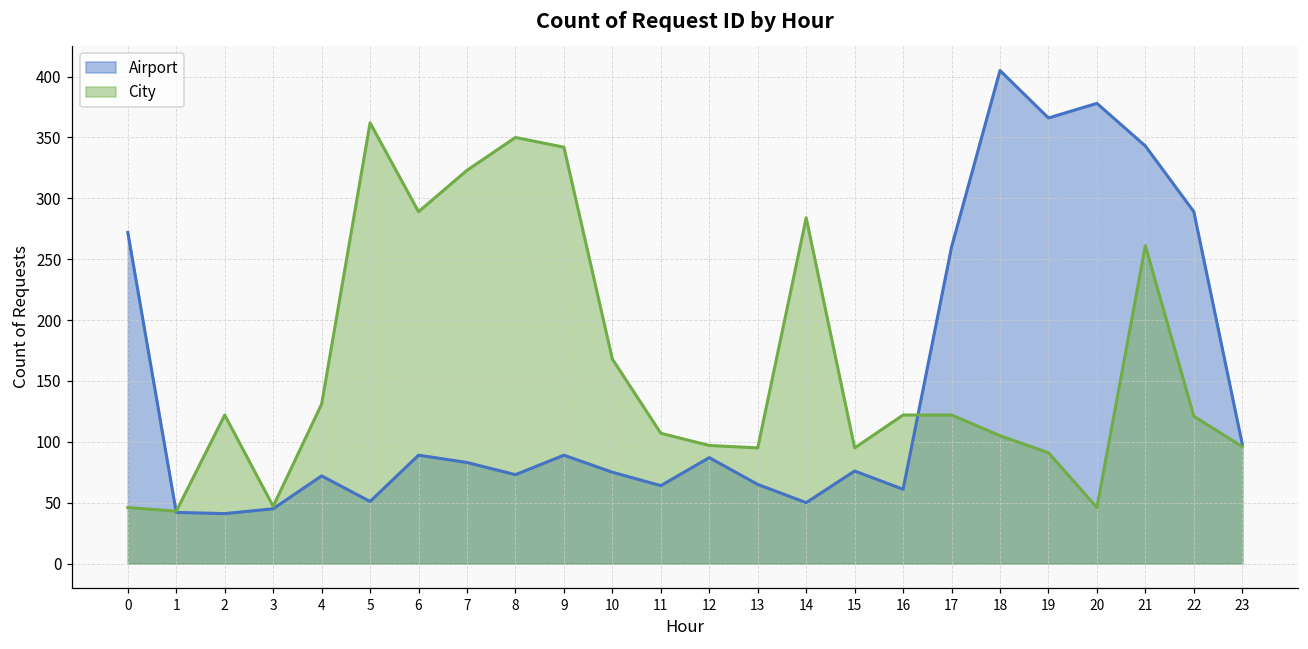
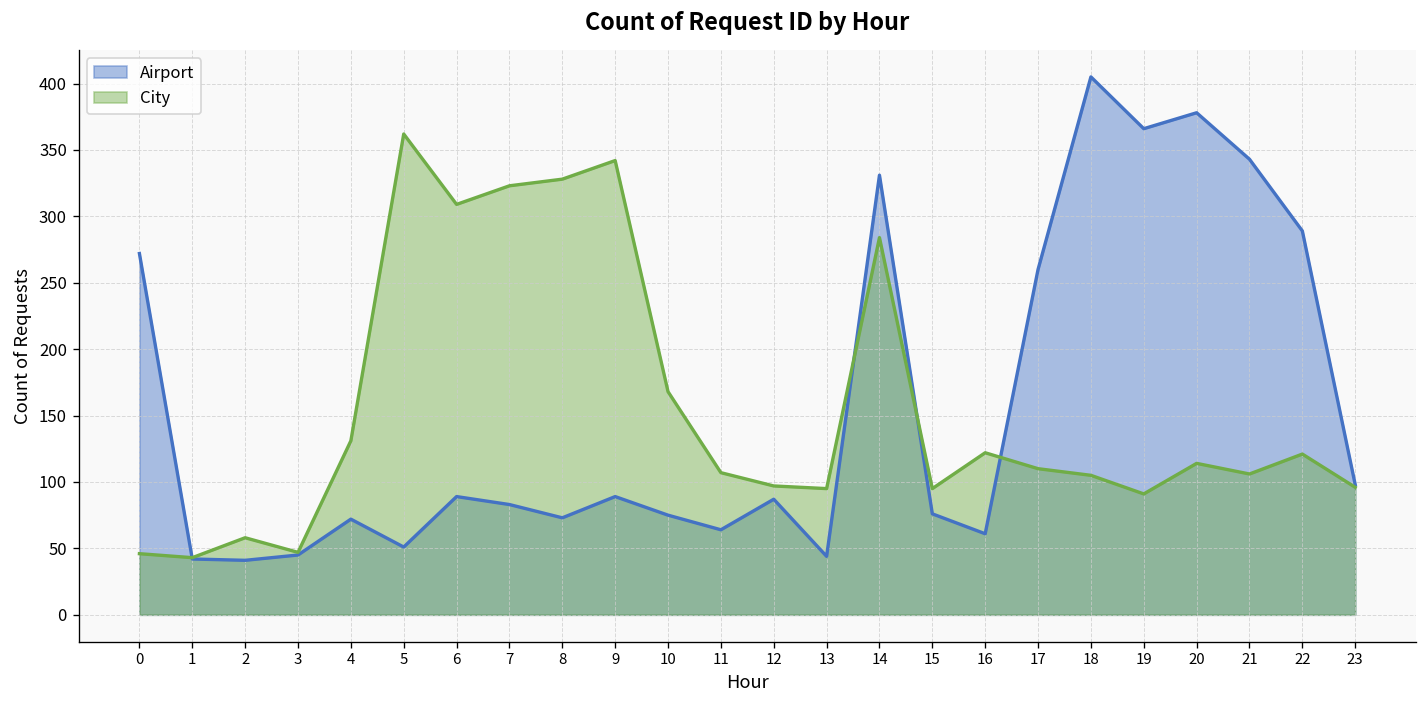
City, 2: 122 -> 58
City, 6: 289 -> 309
City, 8: 350 -> 328
Airport, 13: 65 -> 44
Airport, 14: 50 -> 331
City, 17: 122 -> 110
City, 20: 46 -> 114
City, 21: 261 -> 106
